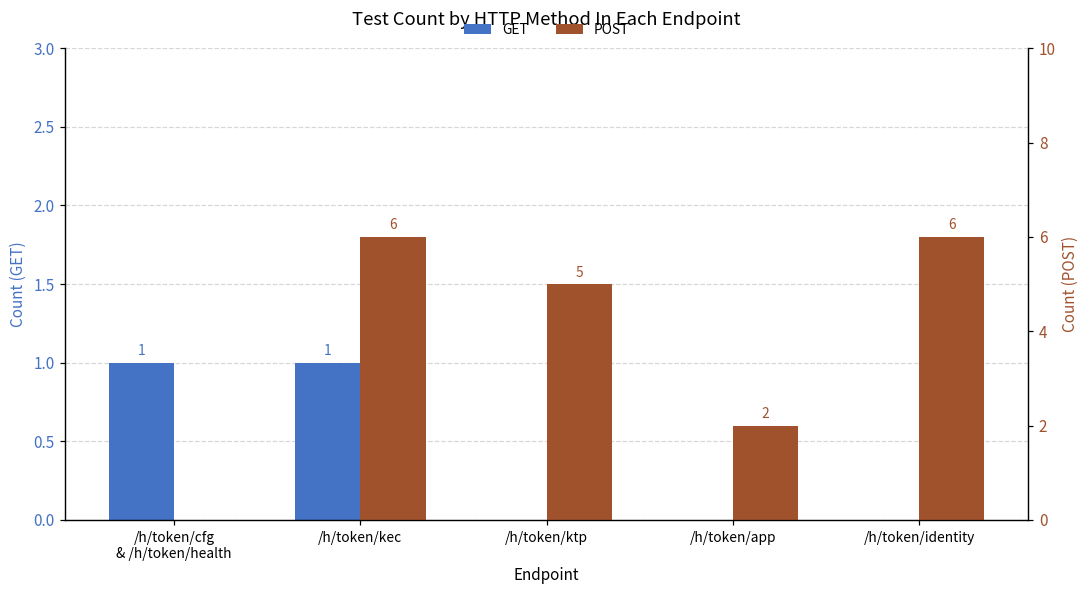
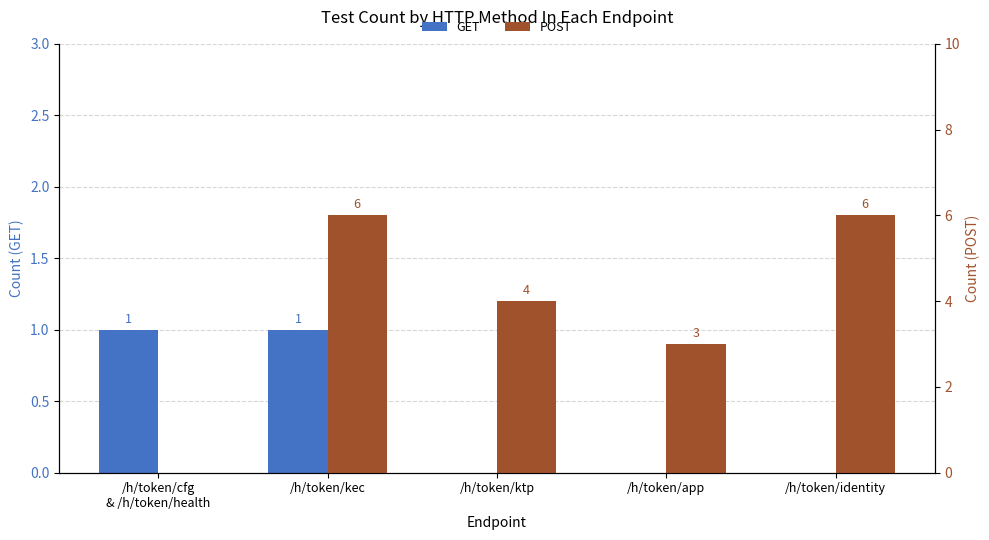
POST, /h/token/ktp: 5 -> 4
POST, /h/token/app: 2 -> 3
